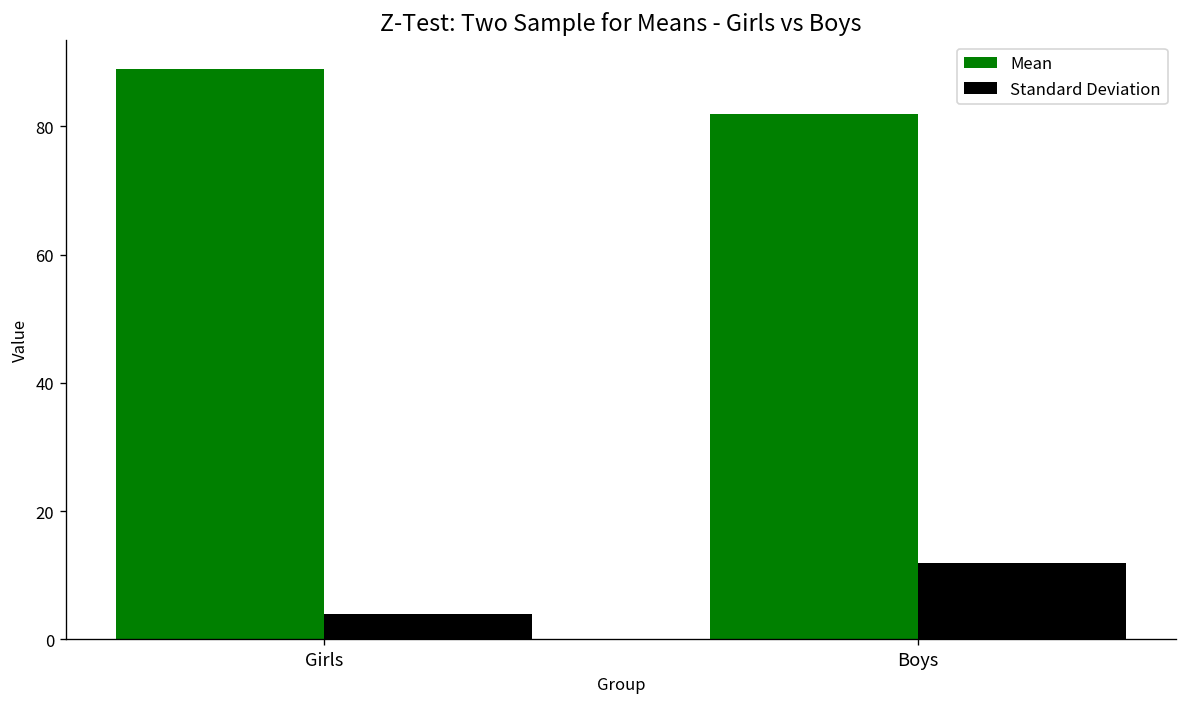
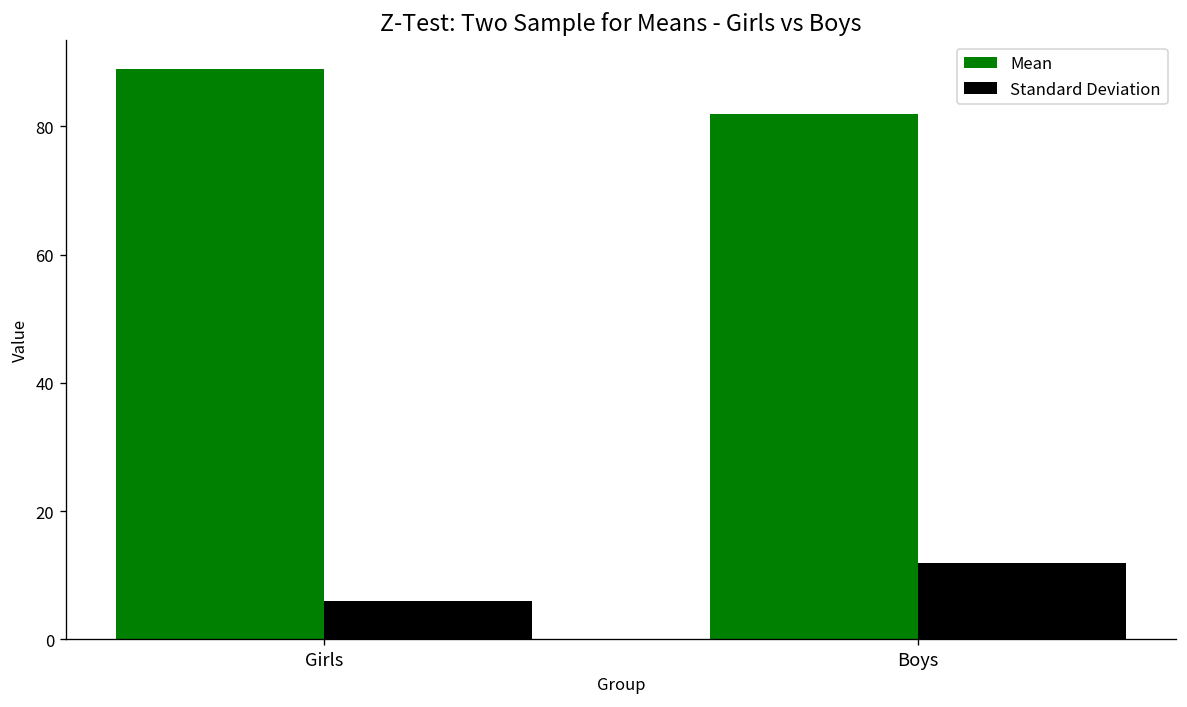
Standard Deviation, Girls: 4 -> 6
